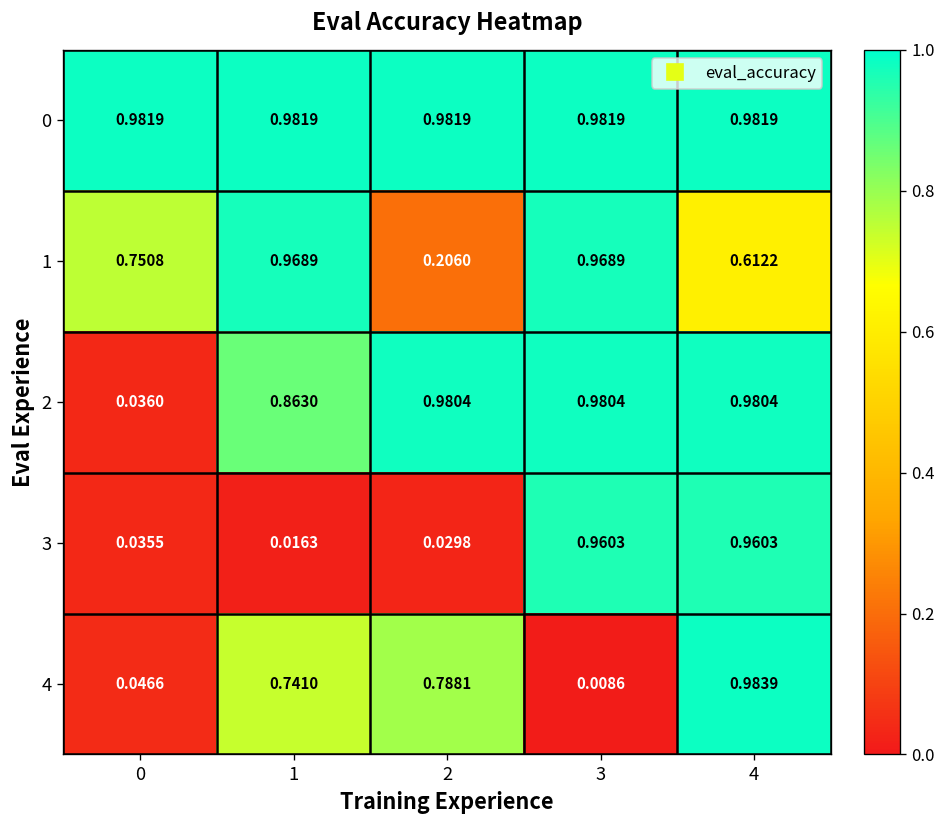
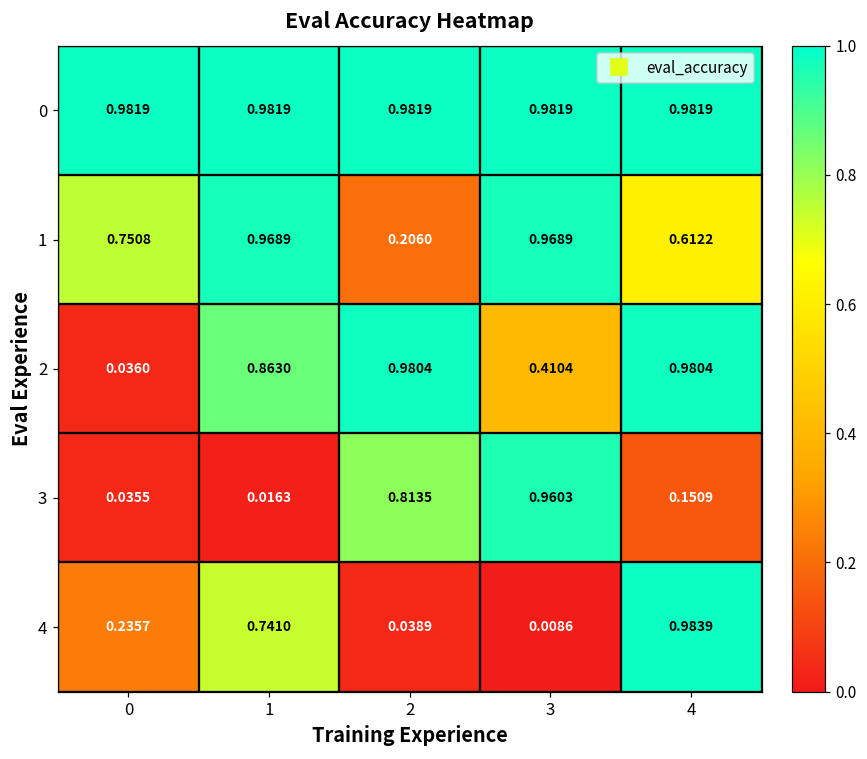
2, 3: 0.9804 -> 0.4104
3, 2: 0.0298 -> 0.8135
3, 4: 0.9603 -> 0.1509
4, 0: 0.0466 -> 0.2357
4, 2: 0.7881 -> 0.0389
